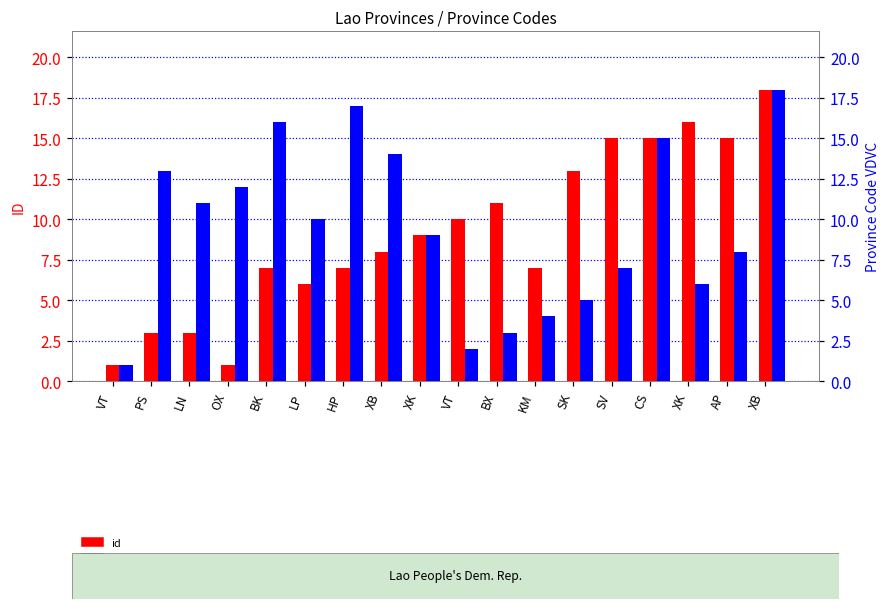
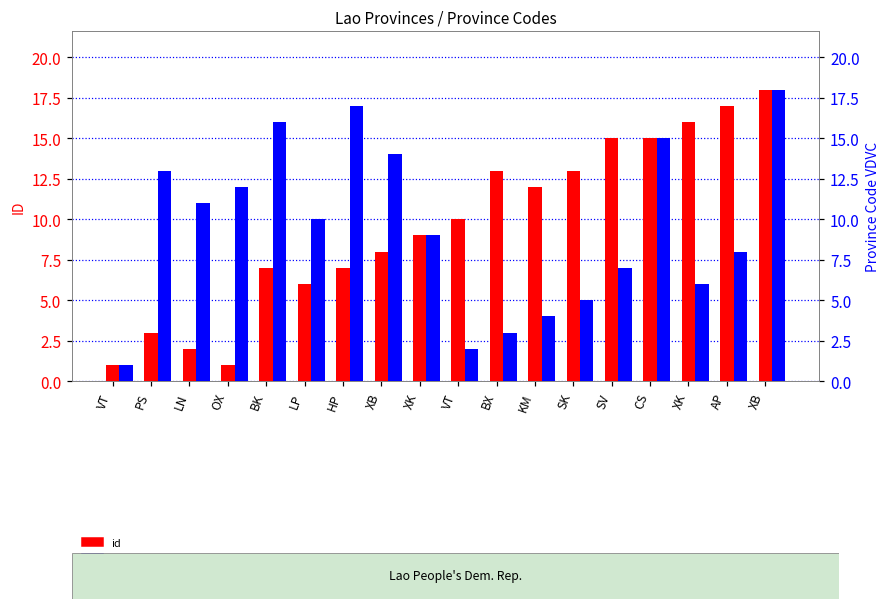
id, LN: 3 -> 2
id, BX: 11 -> 13
id, KM: 7 -> 12
id, AP: 15 -> 17
